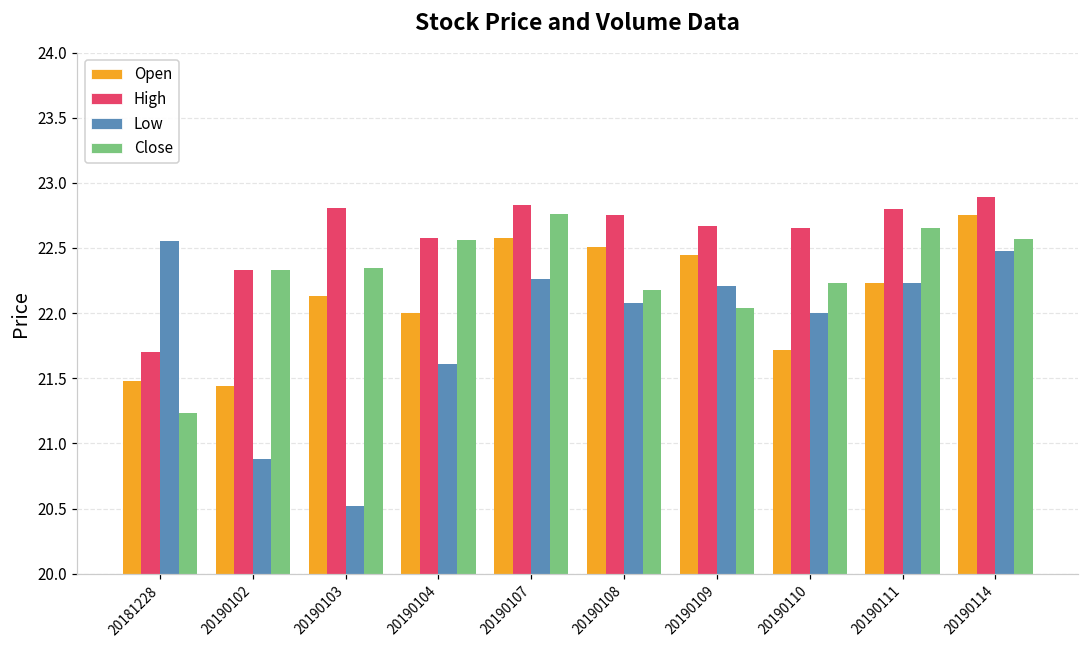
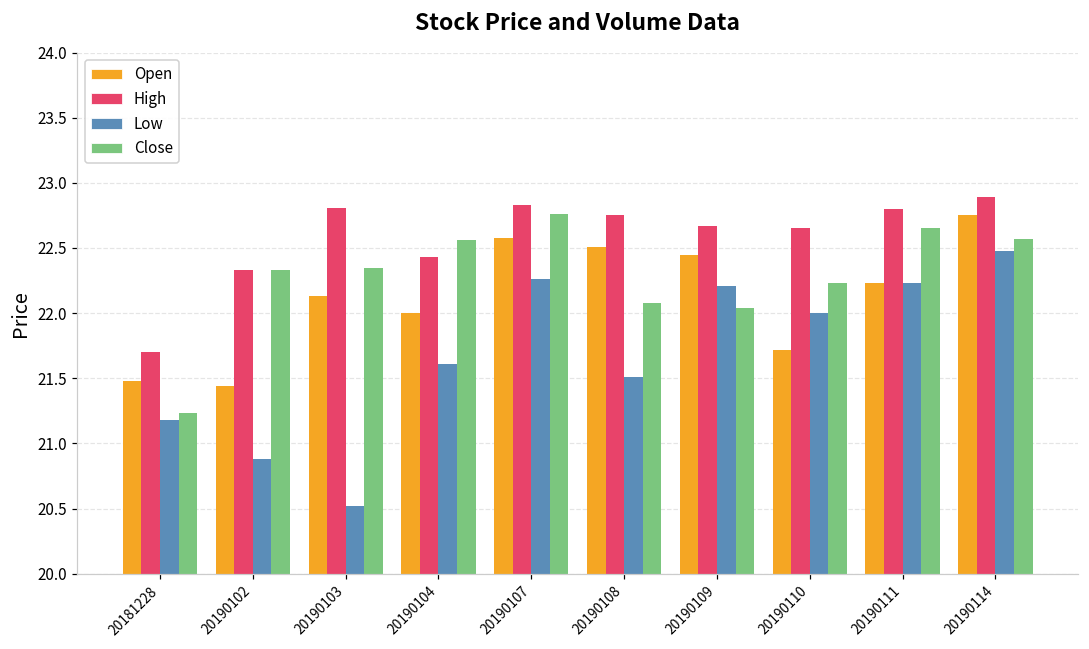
Low, 20181228: 22.55 -> 21.18
High, 20190104: 22.58 -> 22.43
Low, 20190108: 22.08 -> 21.51
Close, 20190108: 22.18 -> 22.08
